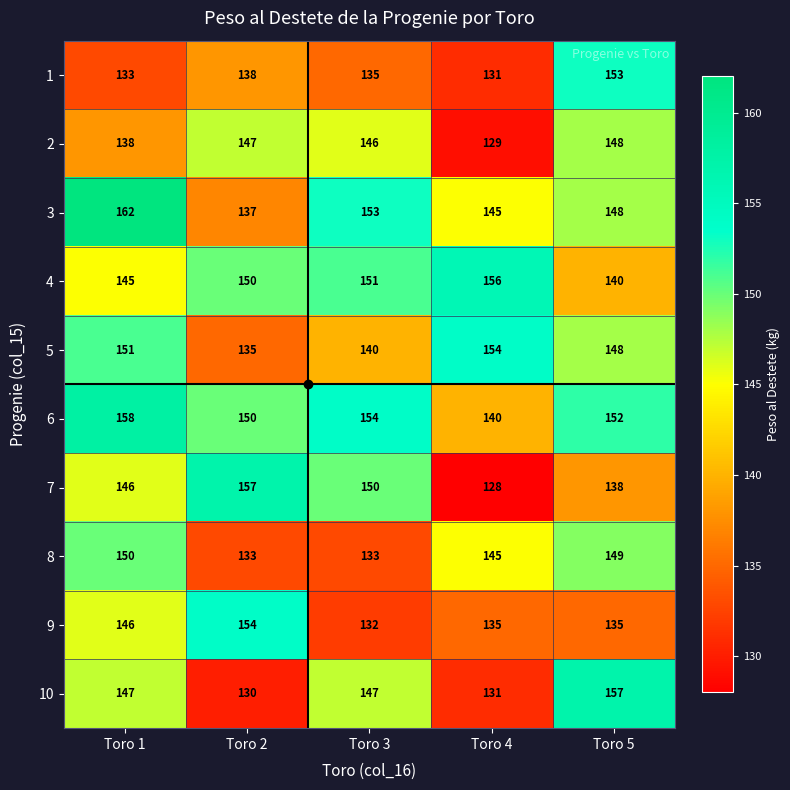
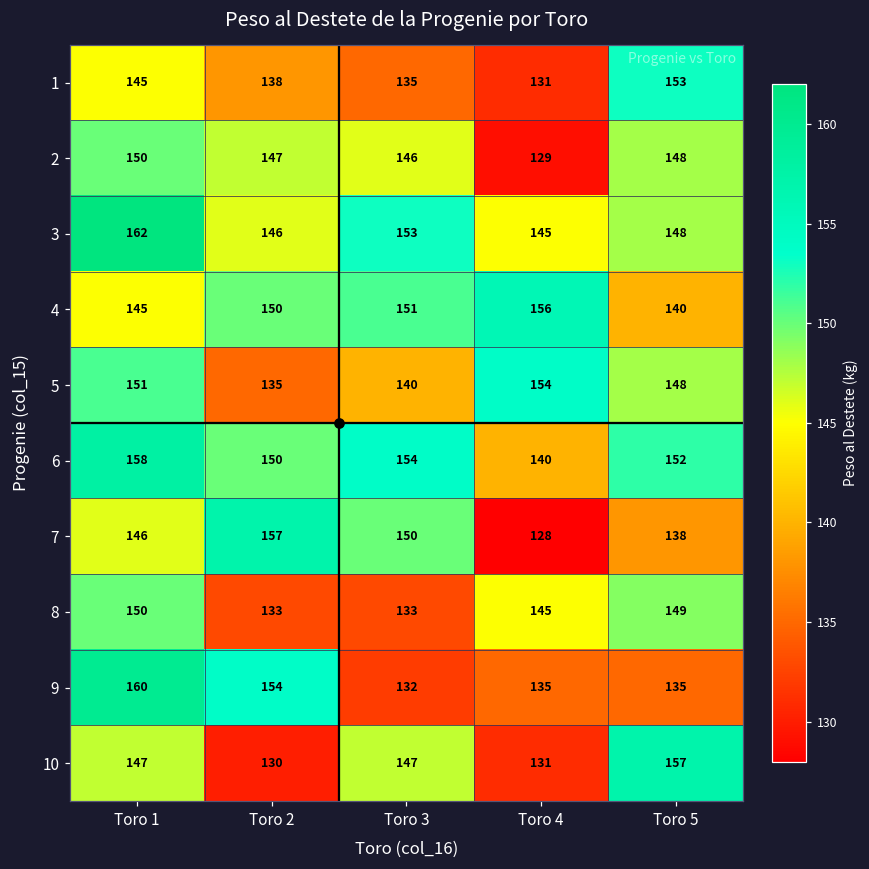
1, Toro 1: 133 -> 145
2, Toro 1: 138 -> 150
3, Toro 2: 137 -> 146
9, Toro 1: 146 -> 160
